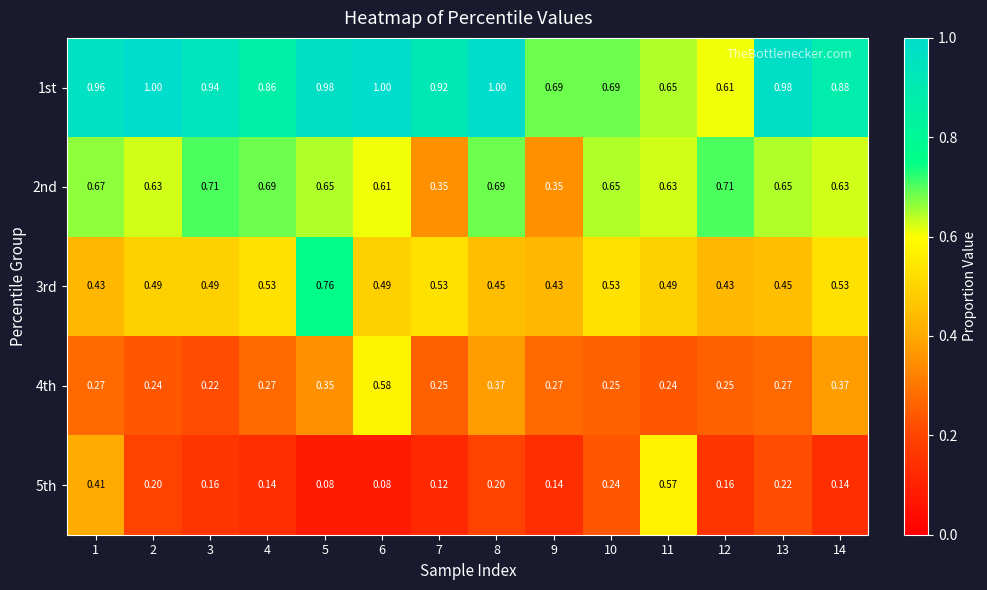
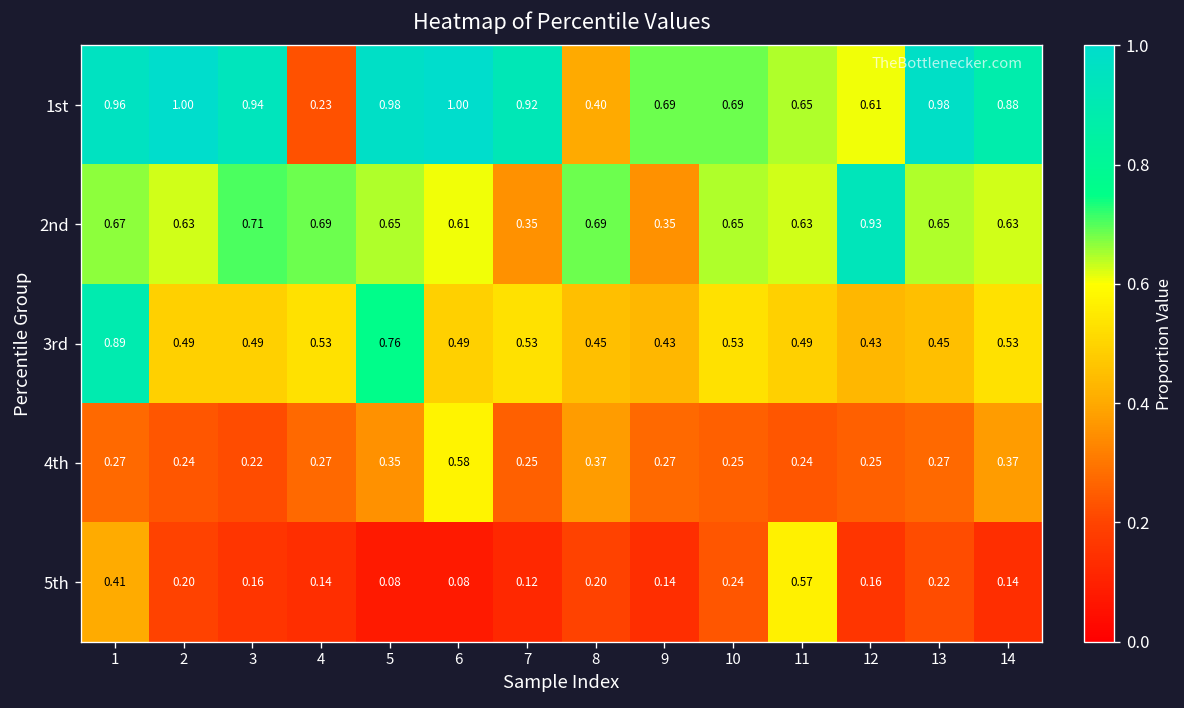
1st, 4: 0.86 -> 0.23
1st, 8: 1.00 -> 0.40
2nd, 12: 0.71 -> 0.93
3rd, 1: 0.43 -> 0.89
